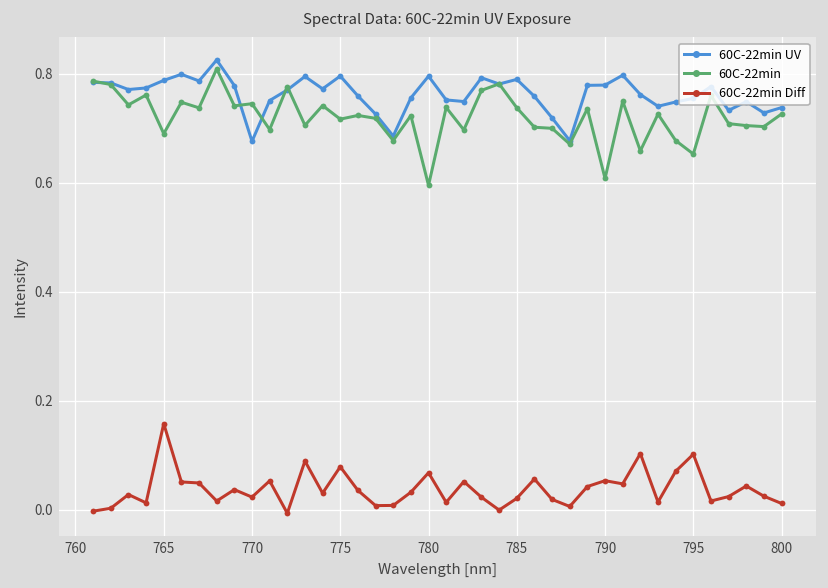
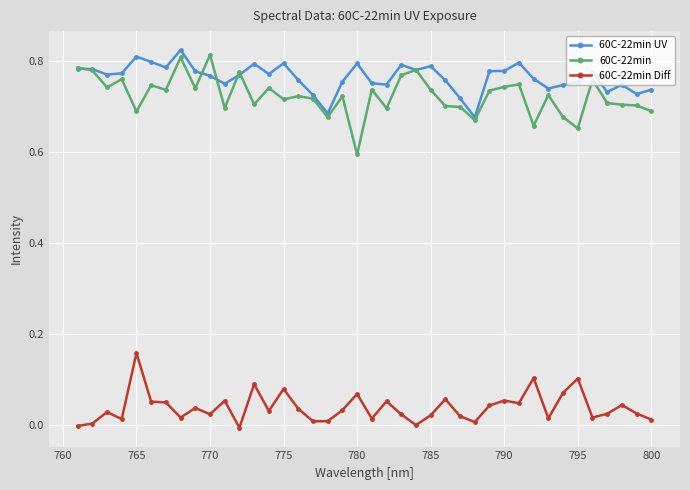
60C-22min UV, 765: 0.79 -> 0.81
60C-22min UV, 770: 0.68 -> 0.77
60C-22min, 770: 0.74 -> 0.81
60C-22min, 790: 0.61 -> 0.74
60C-22min, 800: 0.73 -> 0.69
